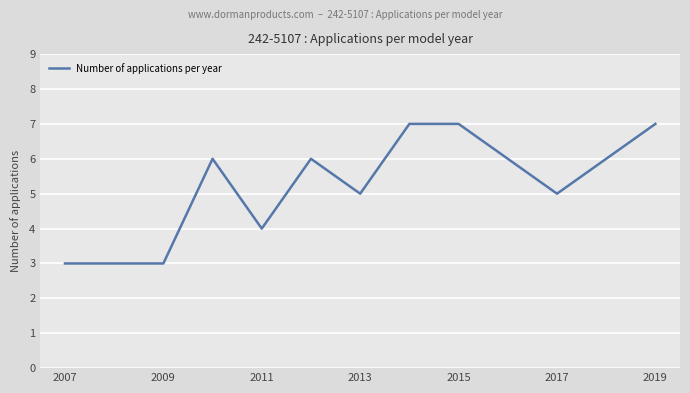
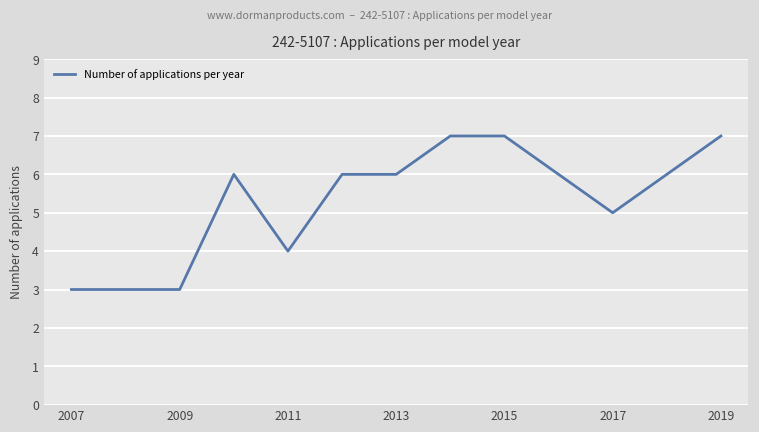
2013: 5 -> 6
